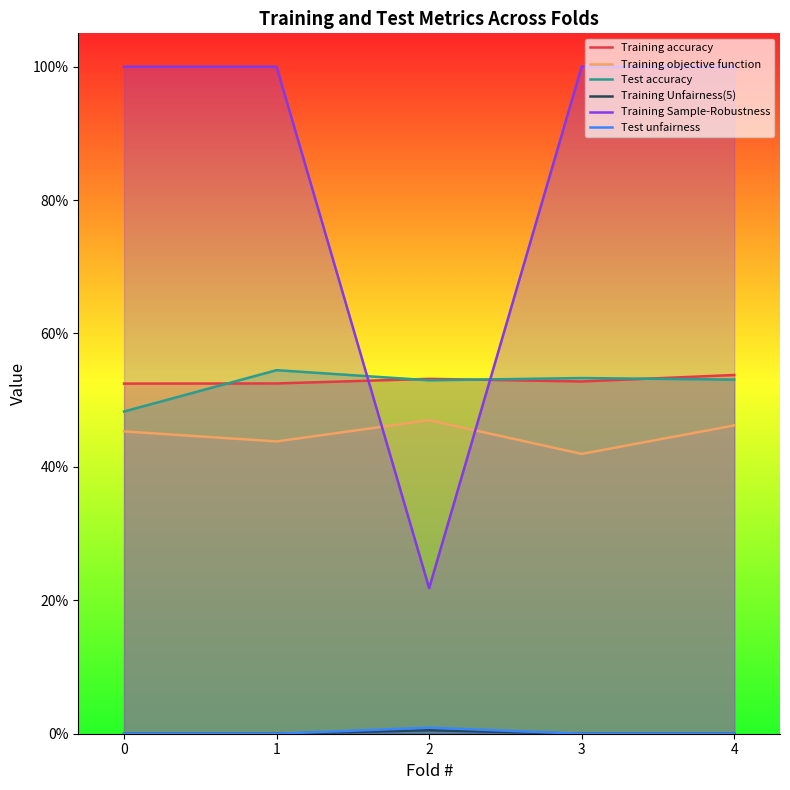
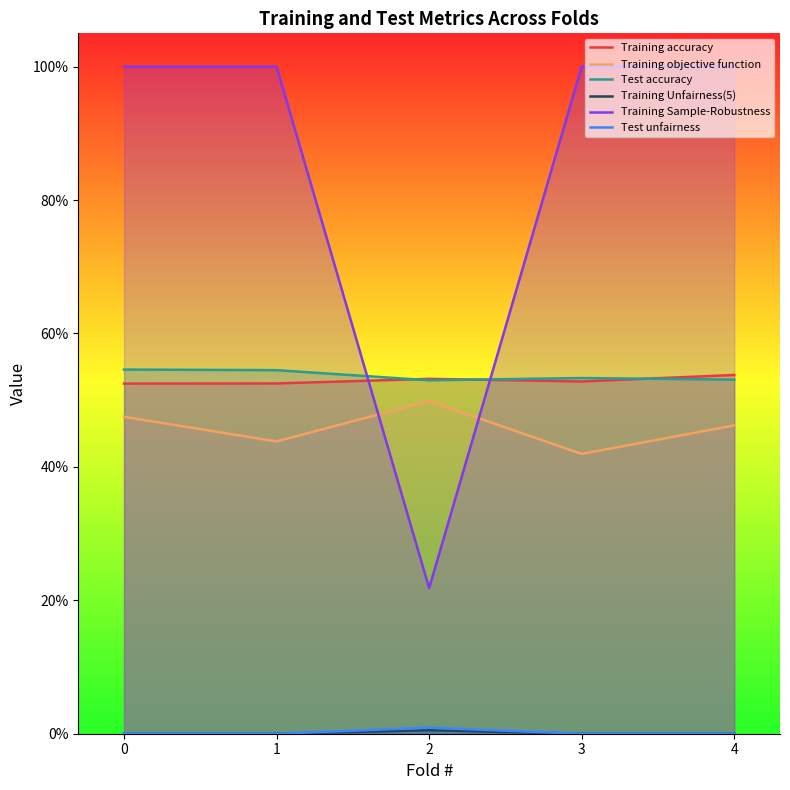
Training objective function, 0: 45% -> 48%
Test accuracy, 0: 48% -> 55%
Training objective function, 2: 47% -> 50%
